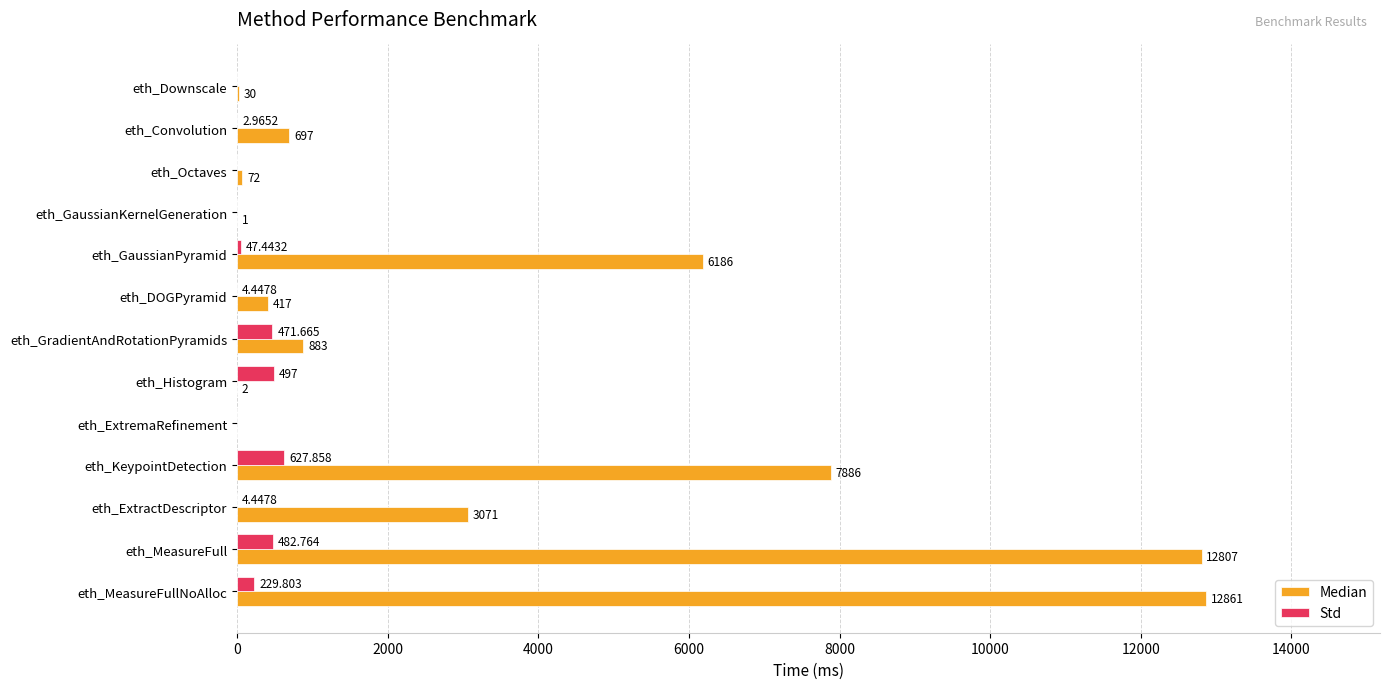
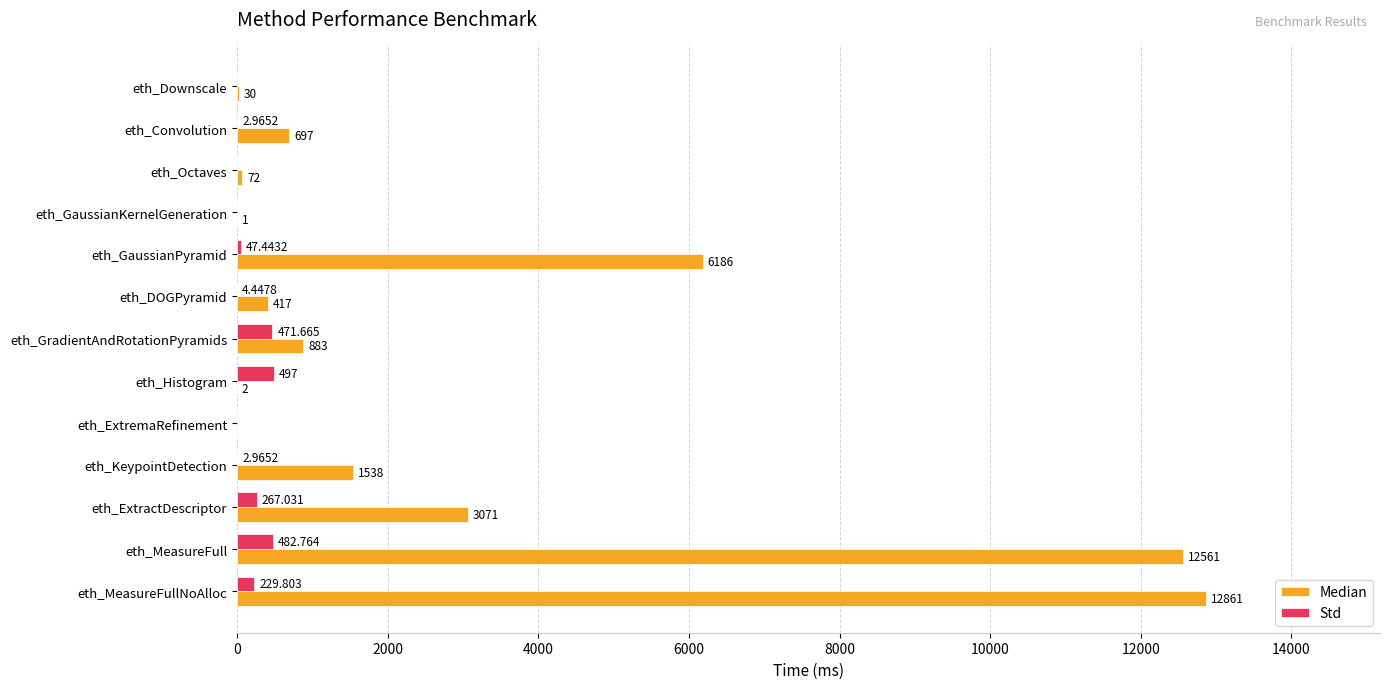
Std, eth_KeypointDetection: 627.858 -> 2.9652
Median, eth_KeypointDetection: 7886 -> 1538
Std, eth_ExtractDescriptor: 4.4478 -> 267.031
Median, eth_MeasureFull: 12807 -> 12561
